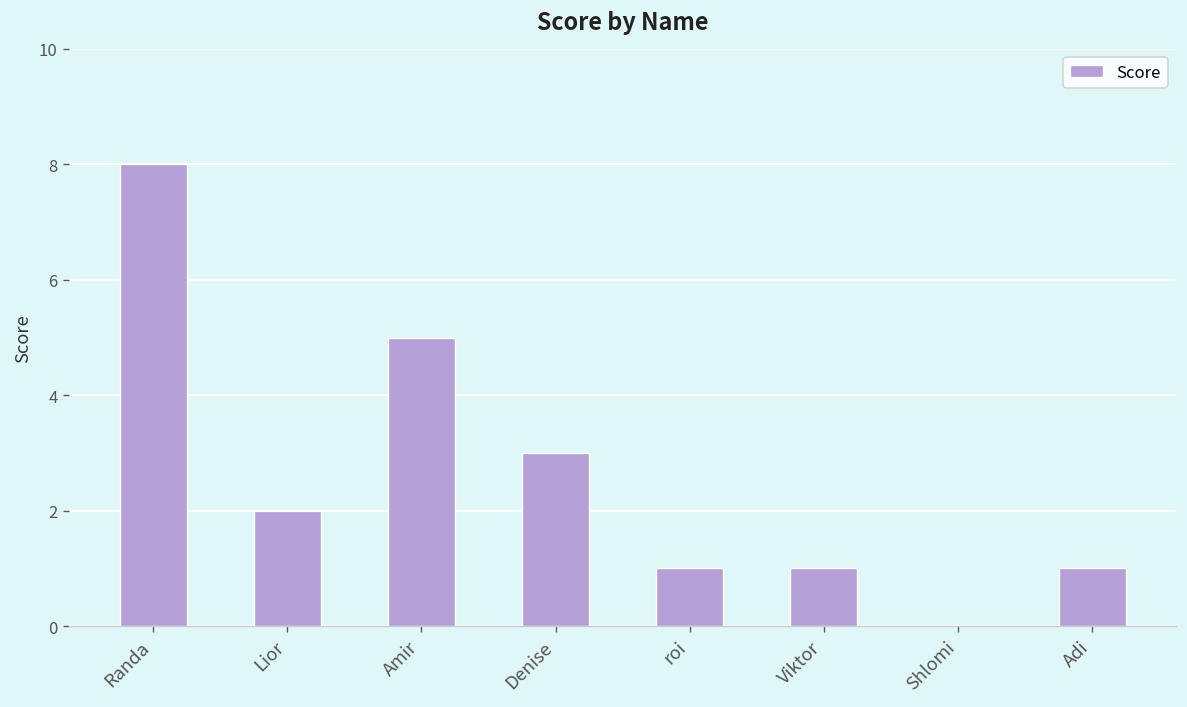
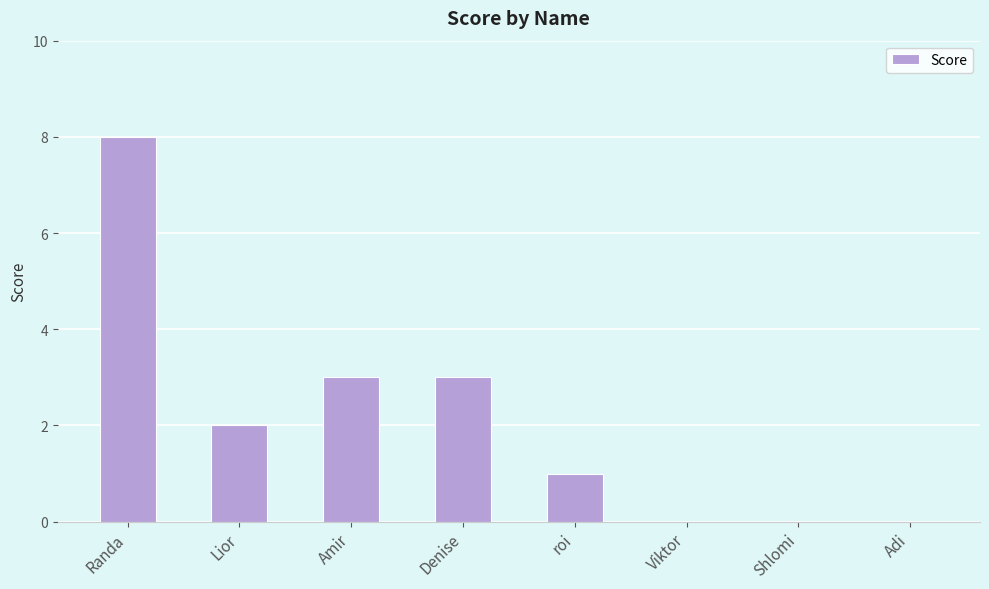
Amir: 5 -> 3
Viktor: 1 -> 0
Adi: 1 -> 0
